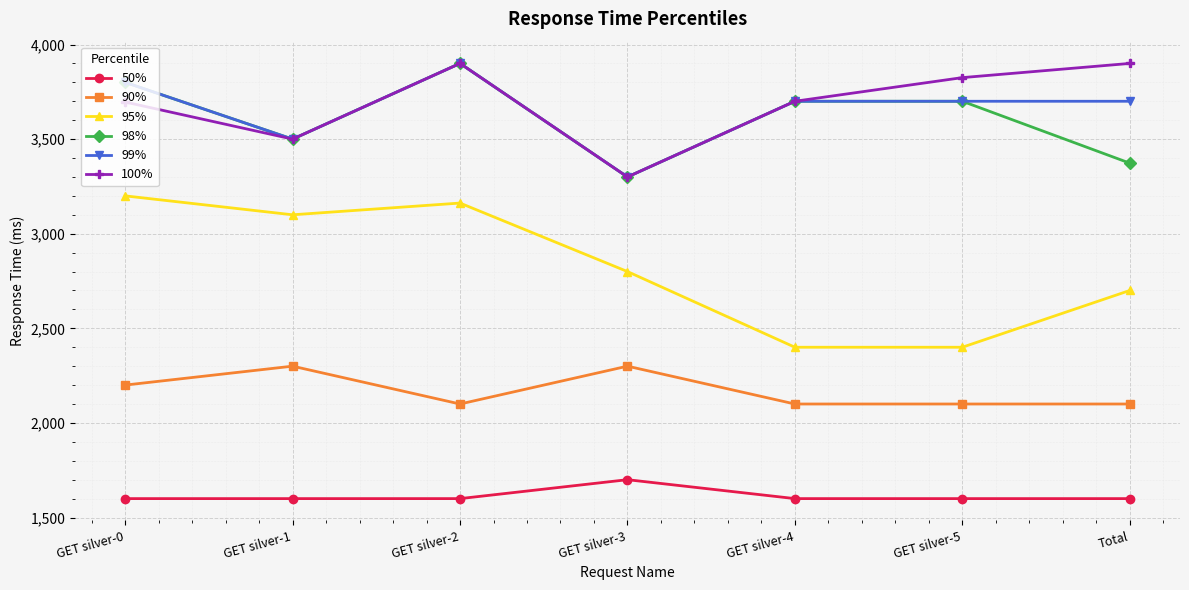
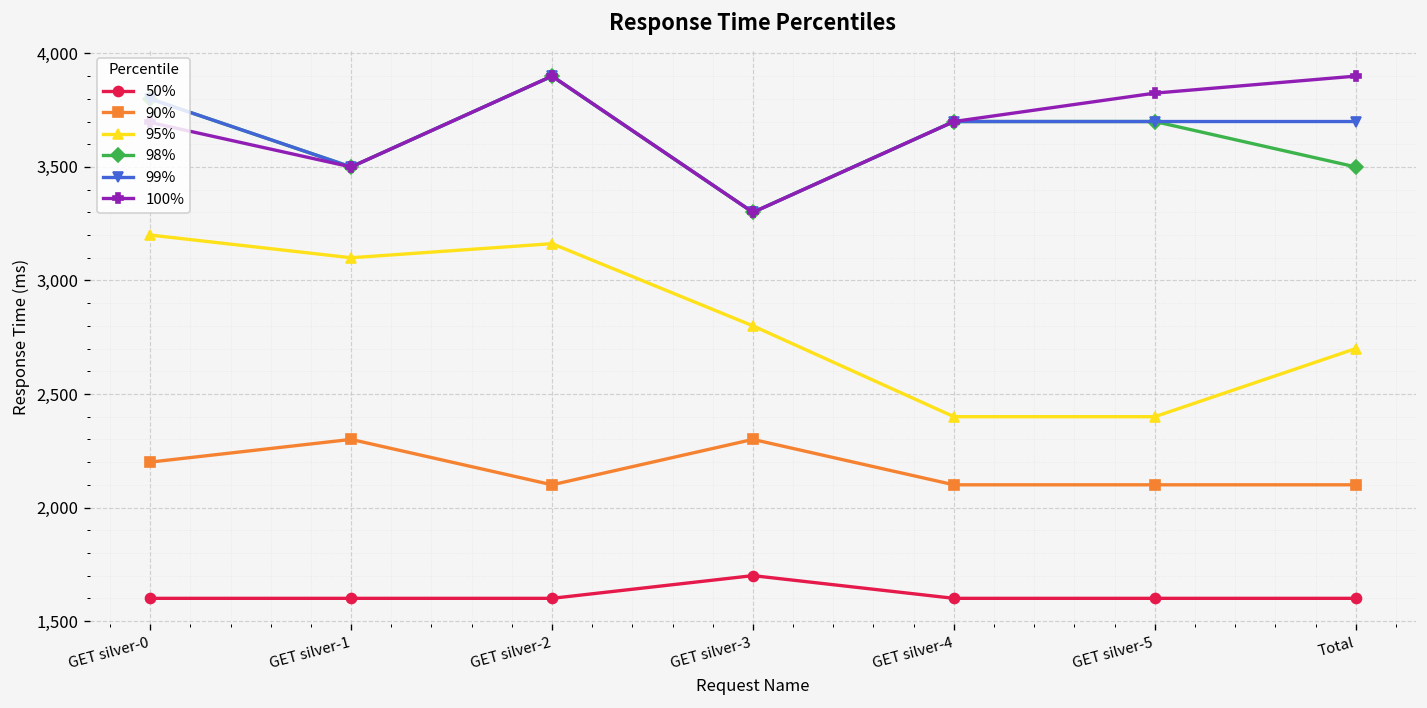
98%, Total: 3,370 -> 3,500
